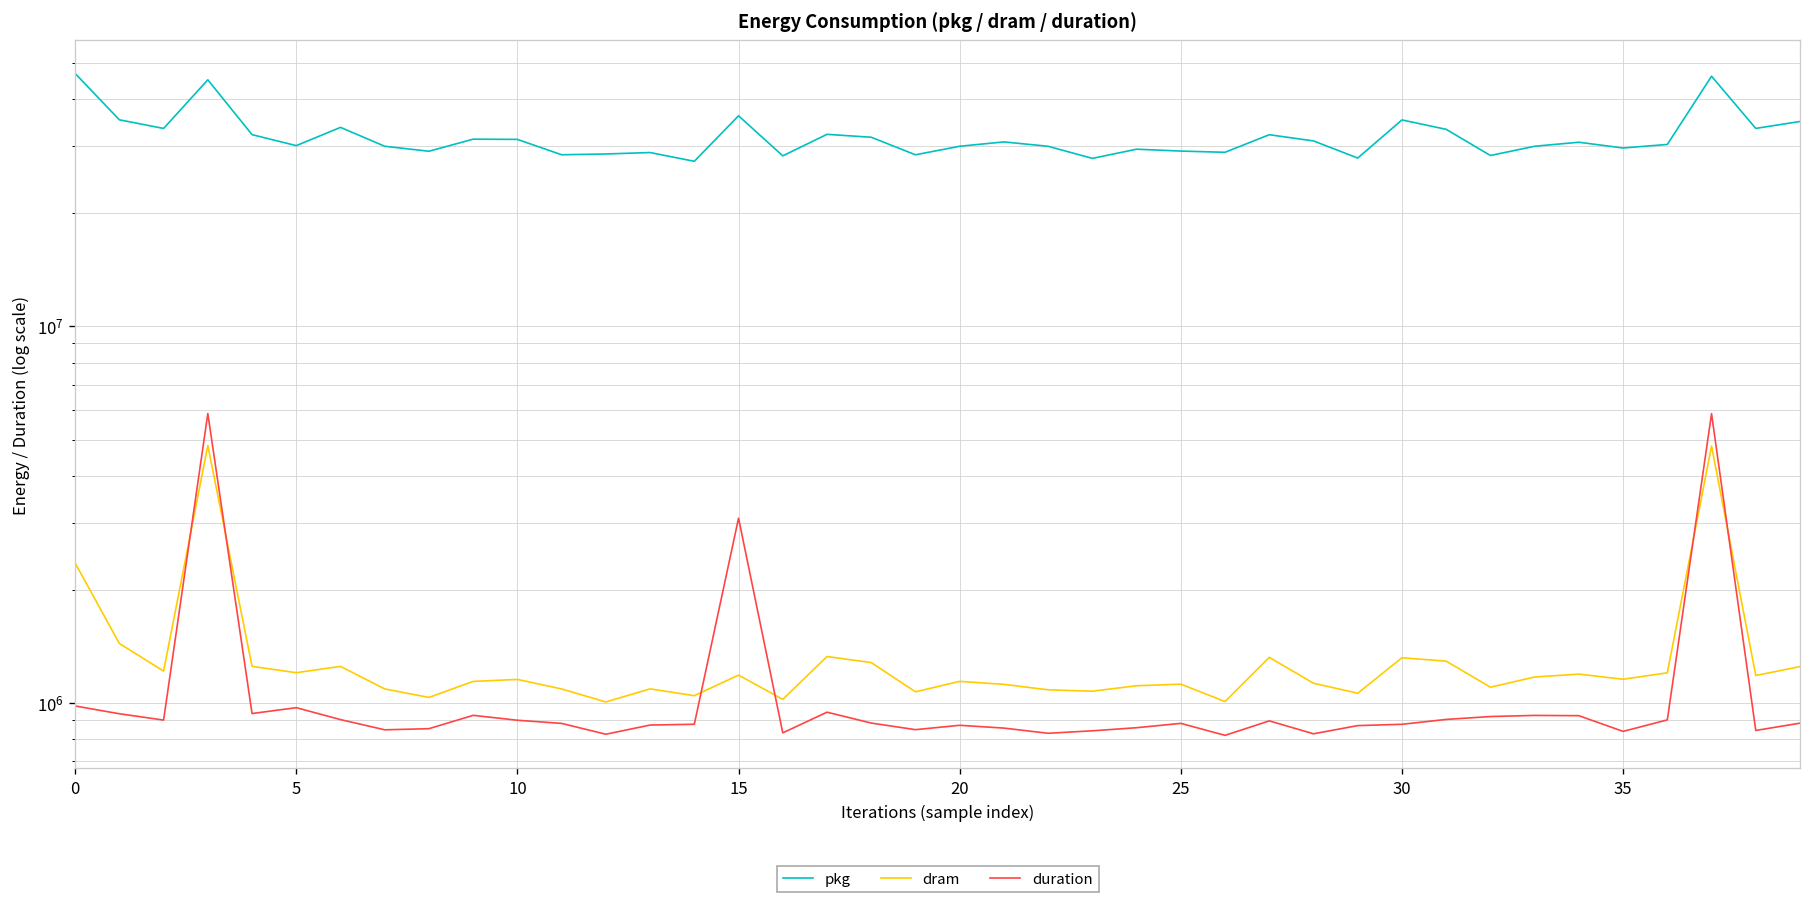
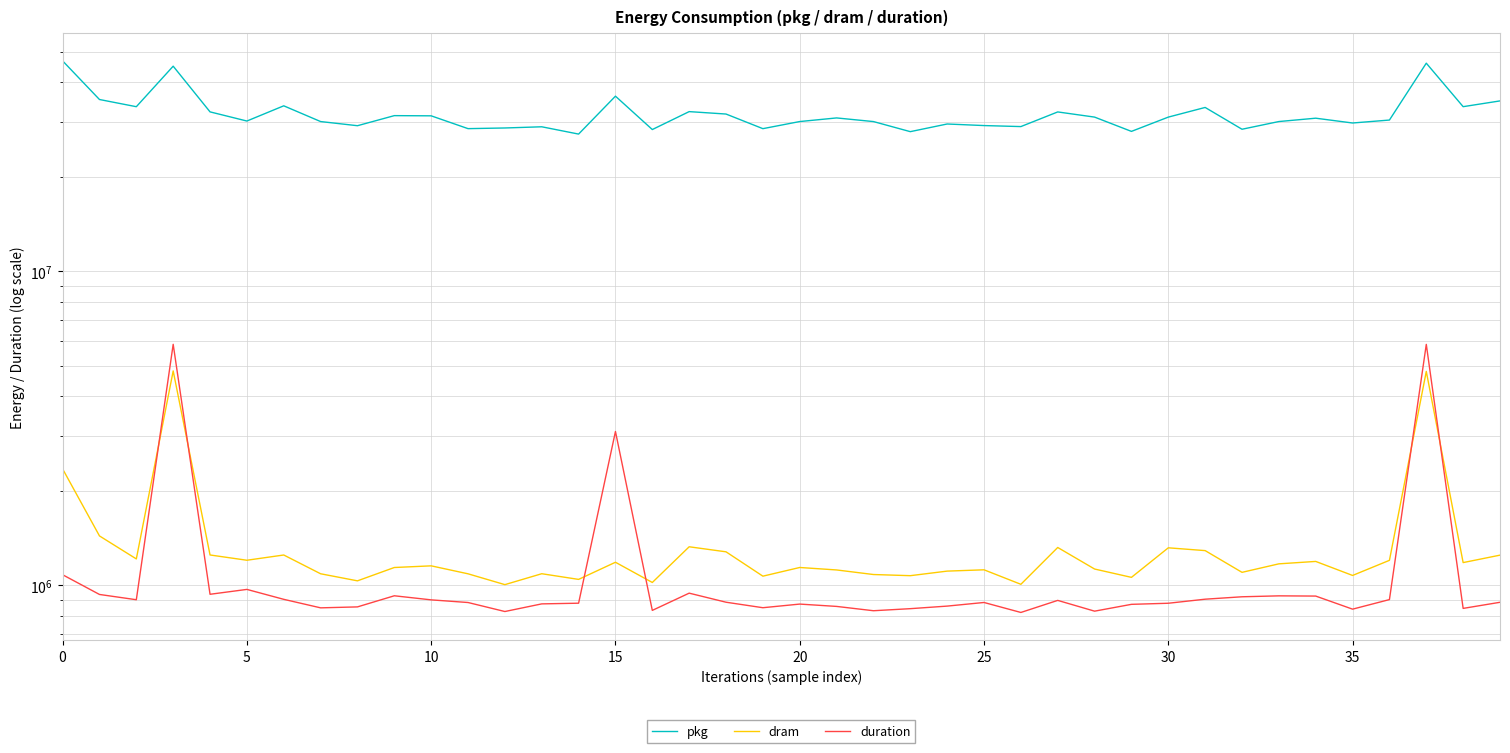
duration, 0: 980000 -> 1080000
pkg, 30: 35000000 -> 31000000
dram, 35: 1160000 -> 1080000
